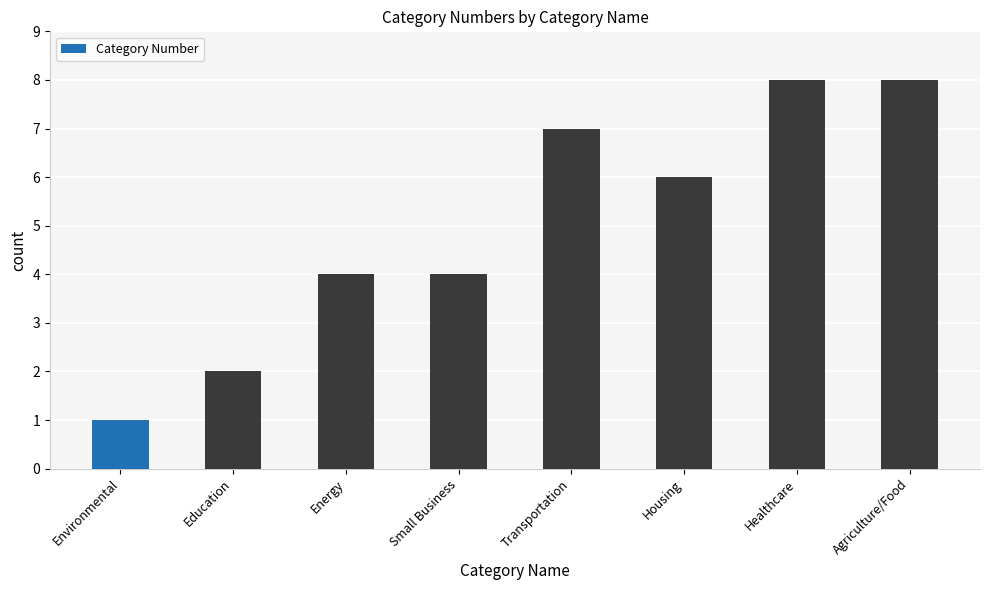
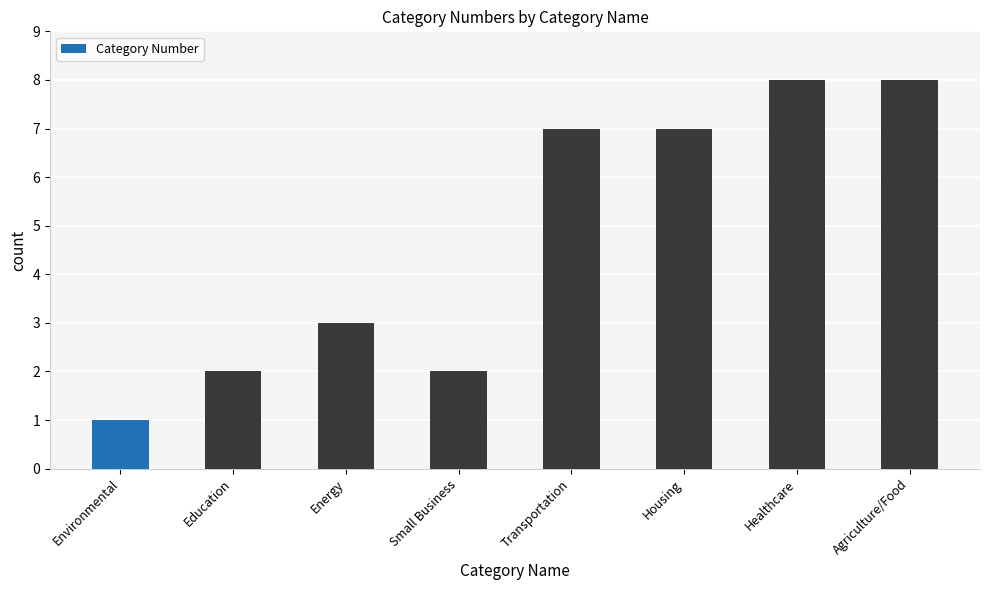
Energy: 4 -> 3
Small Business: 4 -> 2
Housing: 6 -> 7
